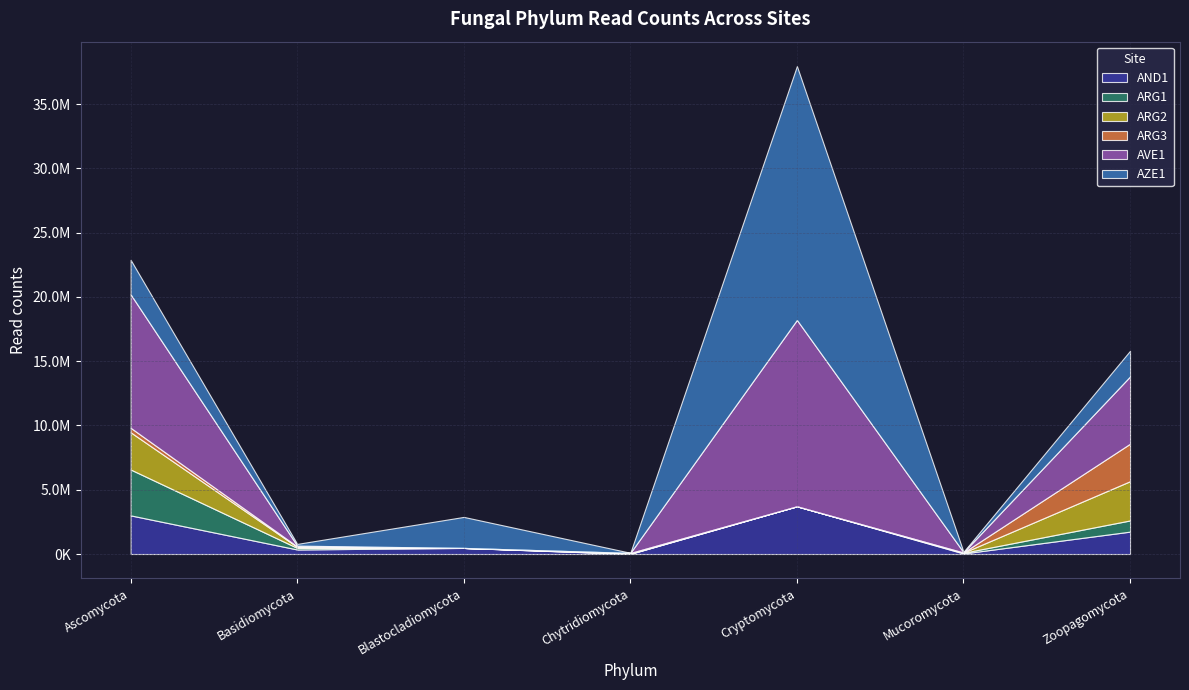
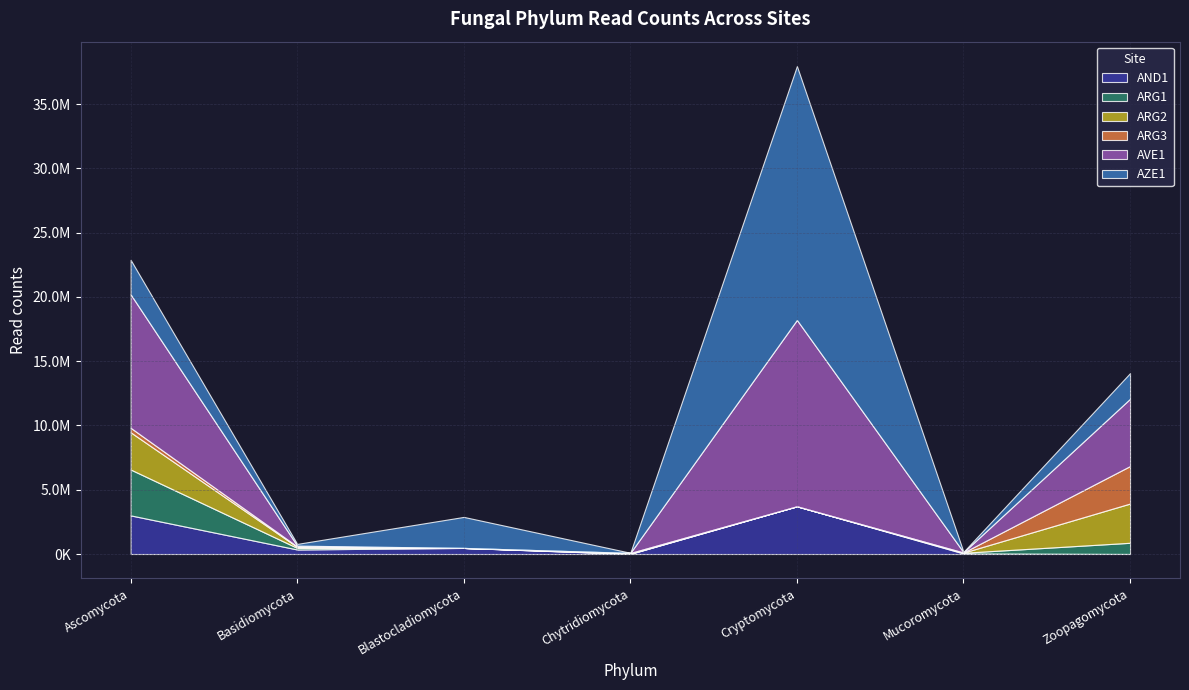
AND1, Zoopagomycota: 1700000 -> 0
